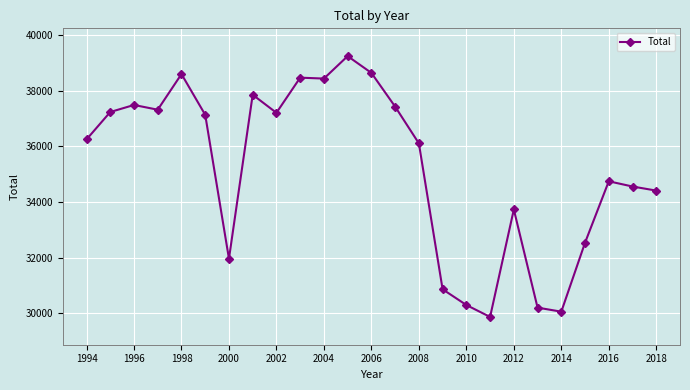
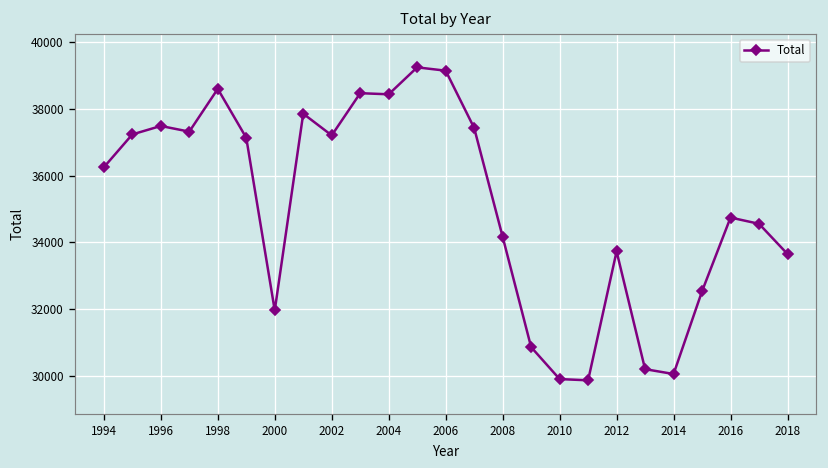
2006: 38600 -> 39200
2008: 36100 -> 34200
2010: 30300 -> 29900
2018: 34400 -> 33700
